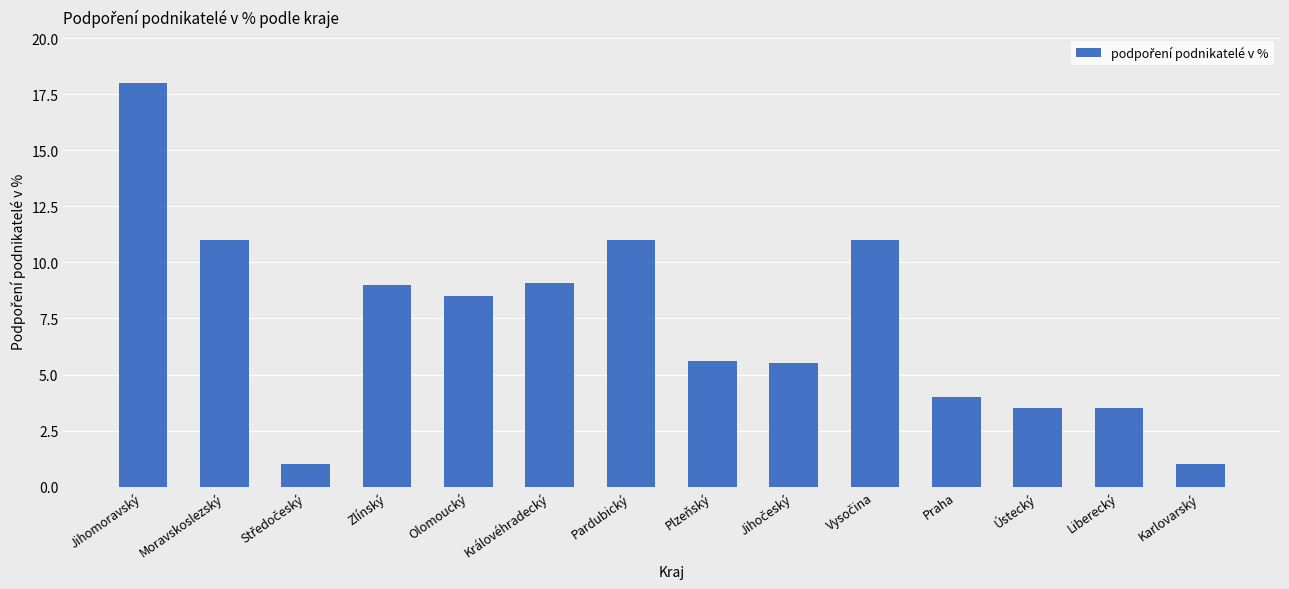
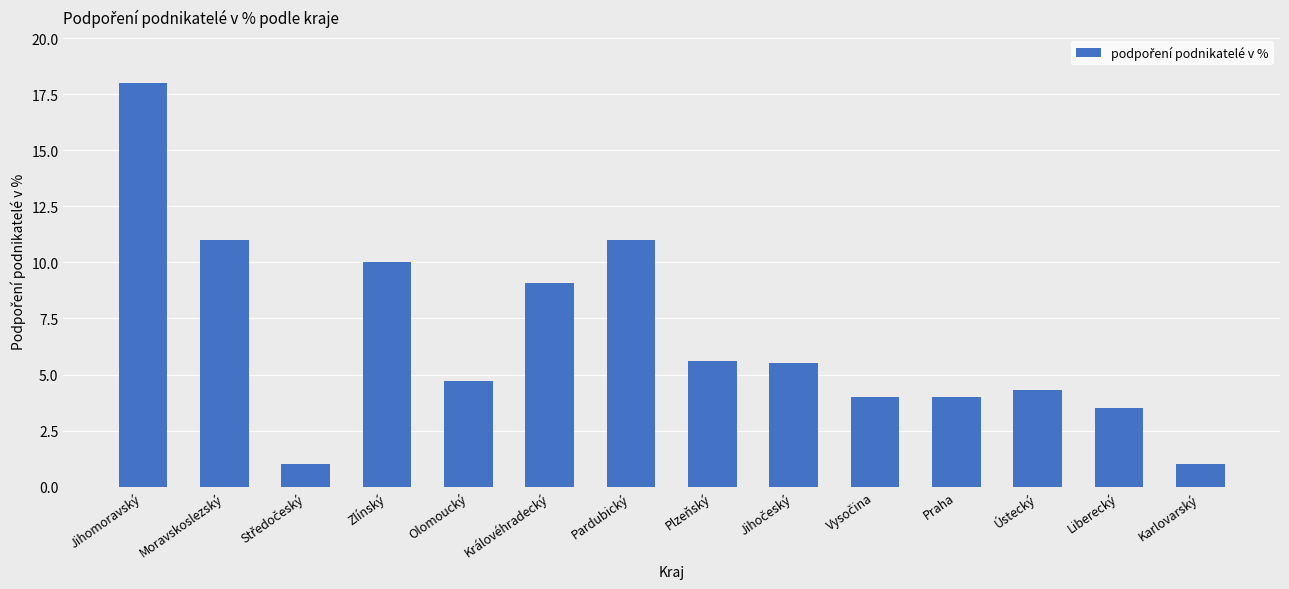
Zlínský: 9 -> 10
Olomoucký: 8.5 -> 4.7
Vysočina: 11 -> 4
Ústecký: 3.5 -> 4.3
